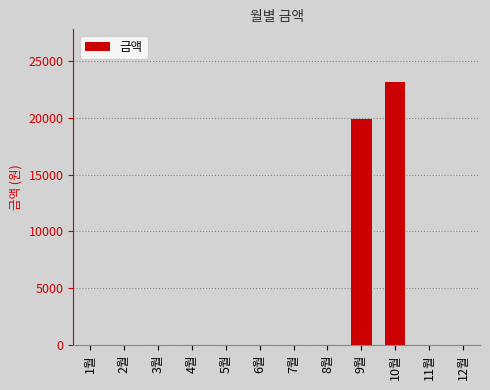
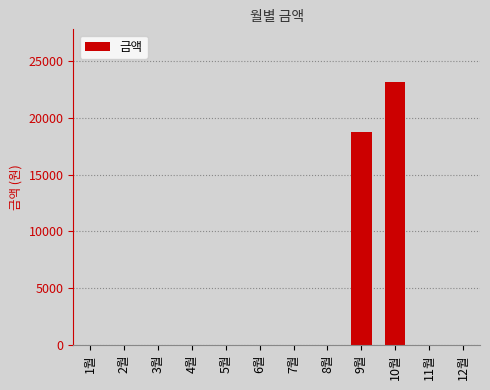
9월: 19900 -> 18800
